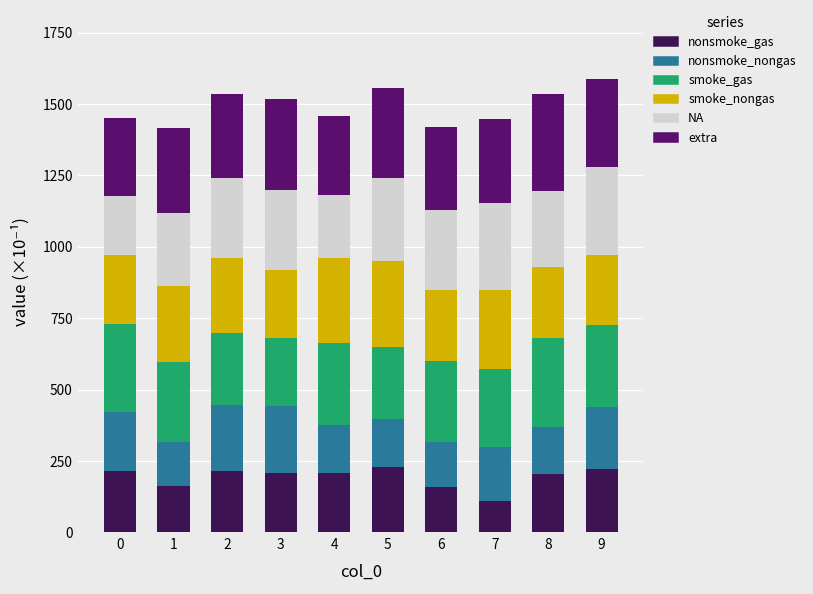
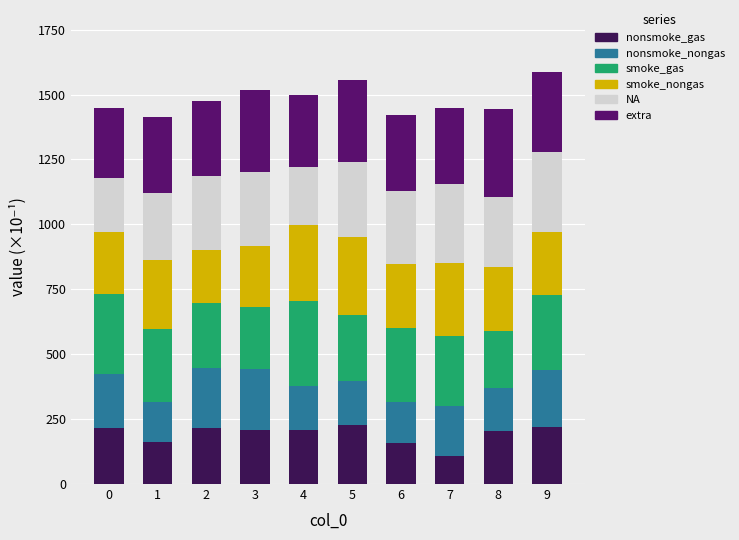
smoke_nongas, 2: 260 -> 200
smoke_gas, 4: 290 -> 330
smoke_gas, 8: 310 -> 220
